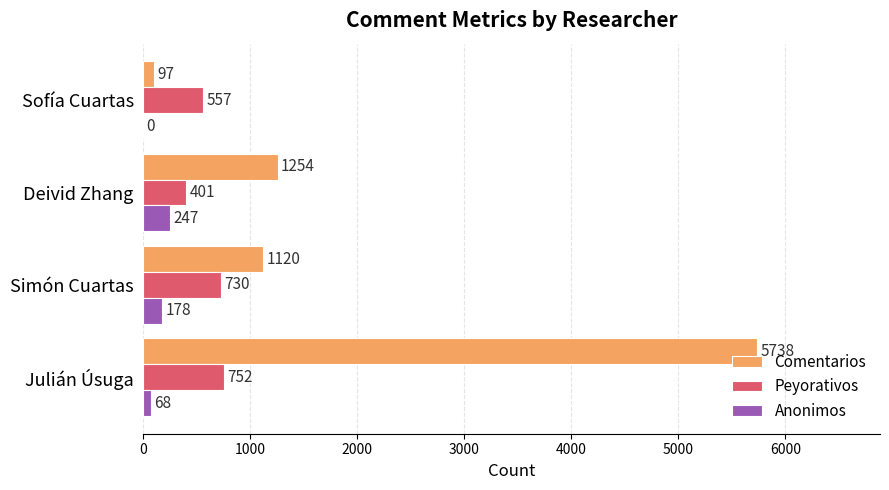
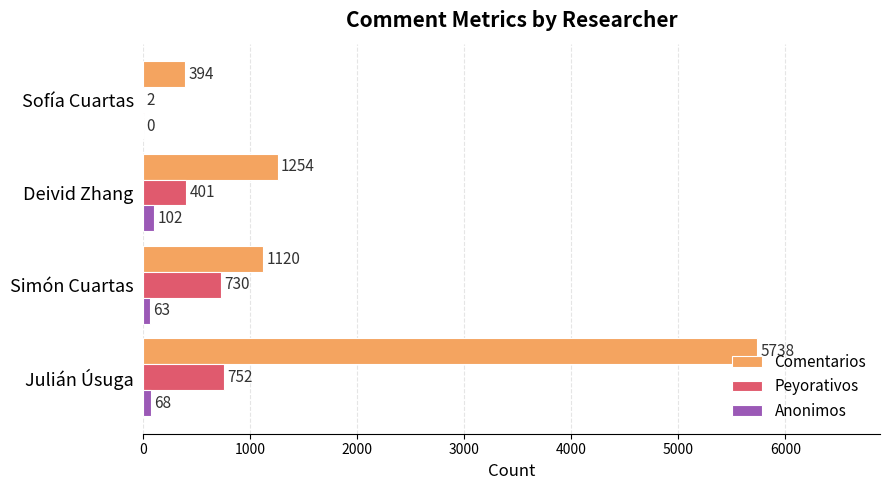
Comentarios, Sofía Cuartas: 97 -> 394
Peyorativos, Sofía Cuartas: 557 -> 2
Anonimos, Deivid Zhang: 247 -> 102
Anonimos, Simón Cuartas: 178 -> 63
